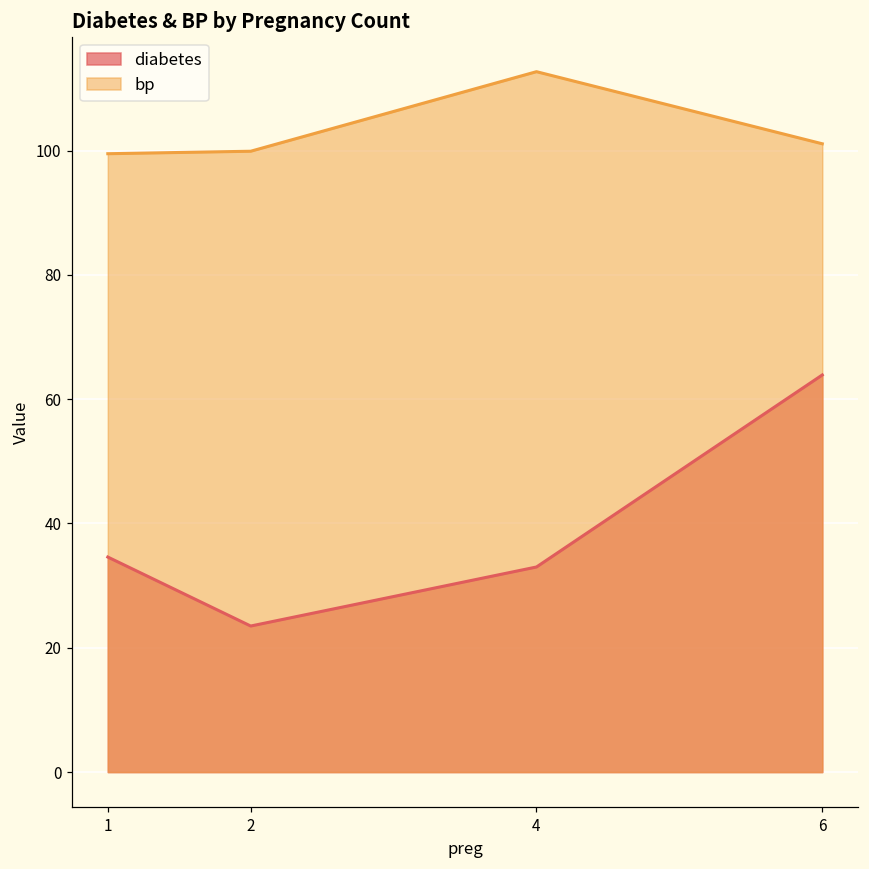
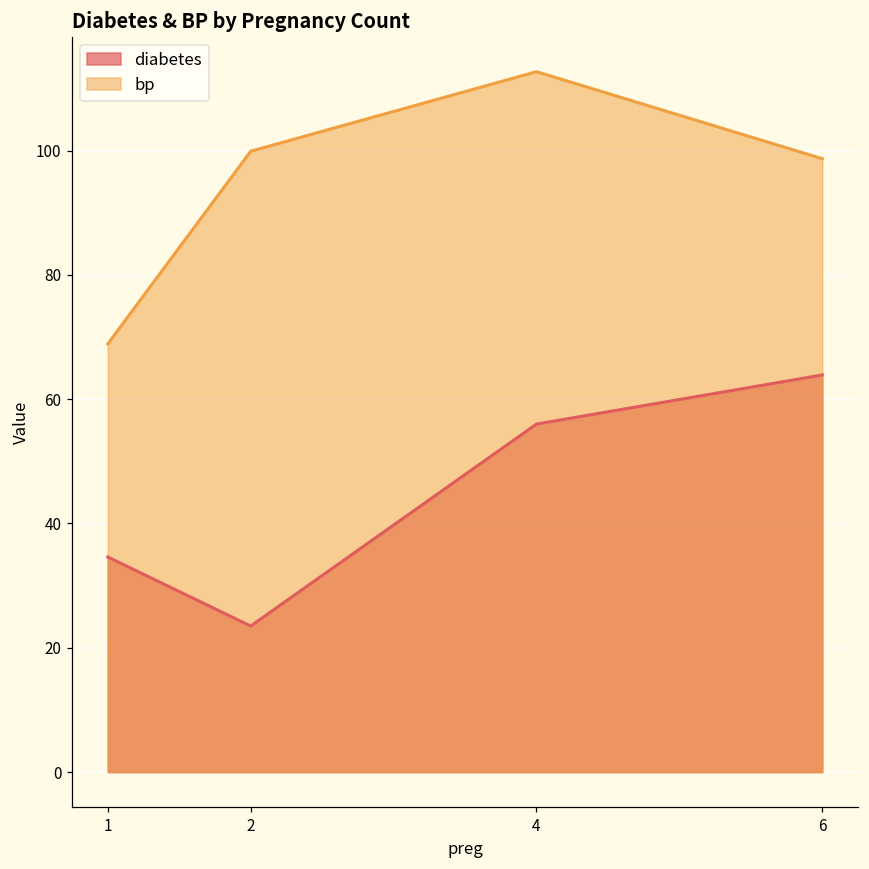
bp, 1: 100 -> 69
diabetes, 4: 33 -> 56
bp, 6: 101 -> 99
